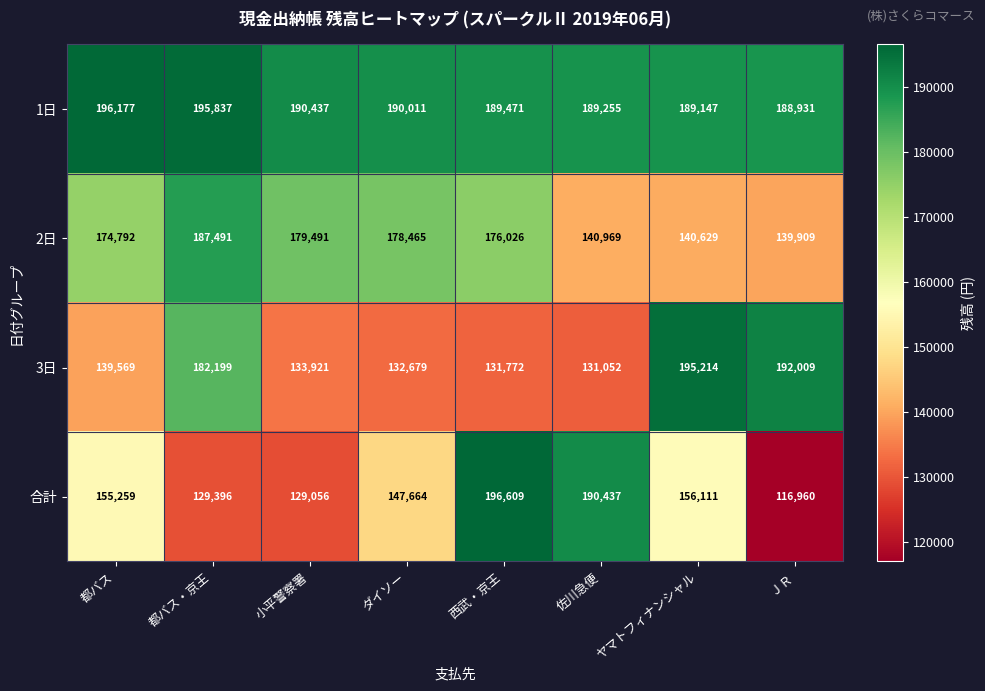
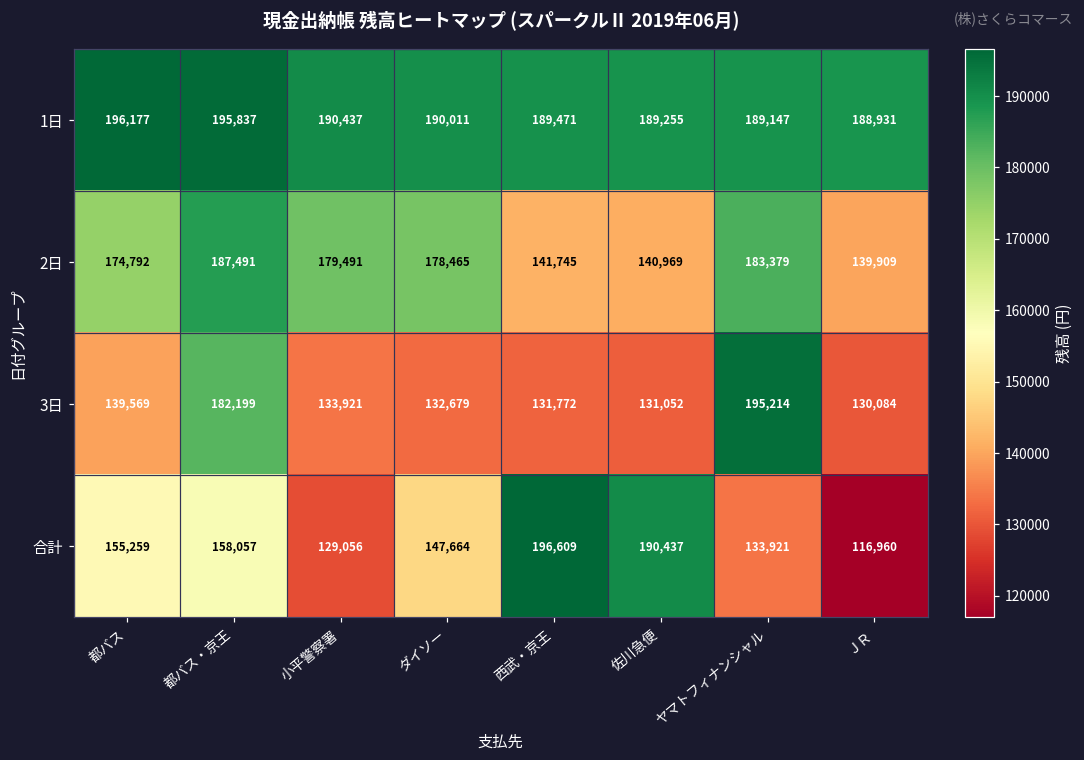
2日, 西武・京王: 176,026 -> 141,745
2日, ヤマトフィナンシャル: 140,629 -> 183,379
3日, ＪＲ: 192,009 -> 130,084
合計, 都バス・京王: 129,396 -> 158,057
合計, ヤマトフィナンシャル: 156,111 -> 133,921
